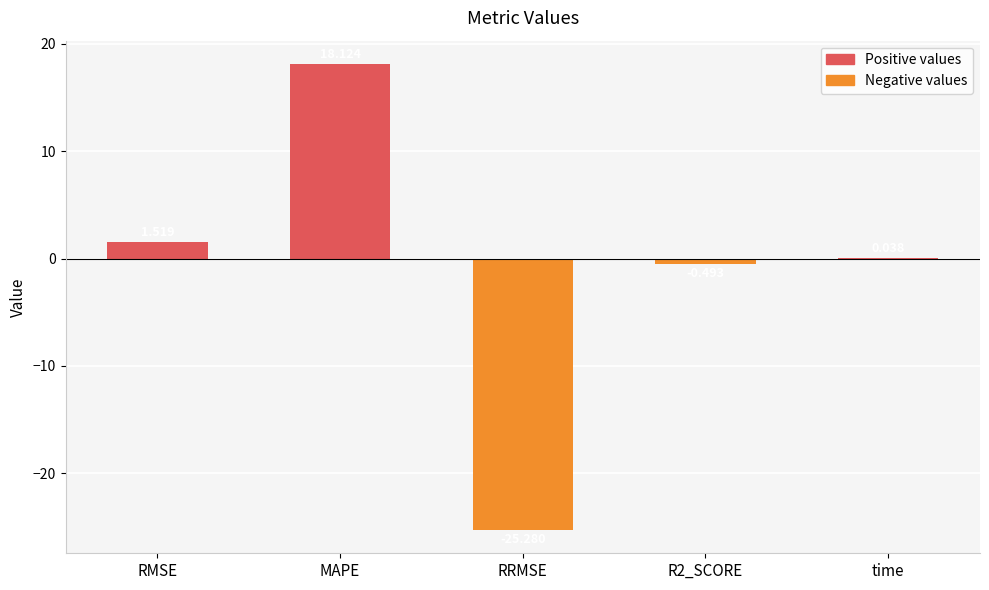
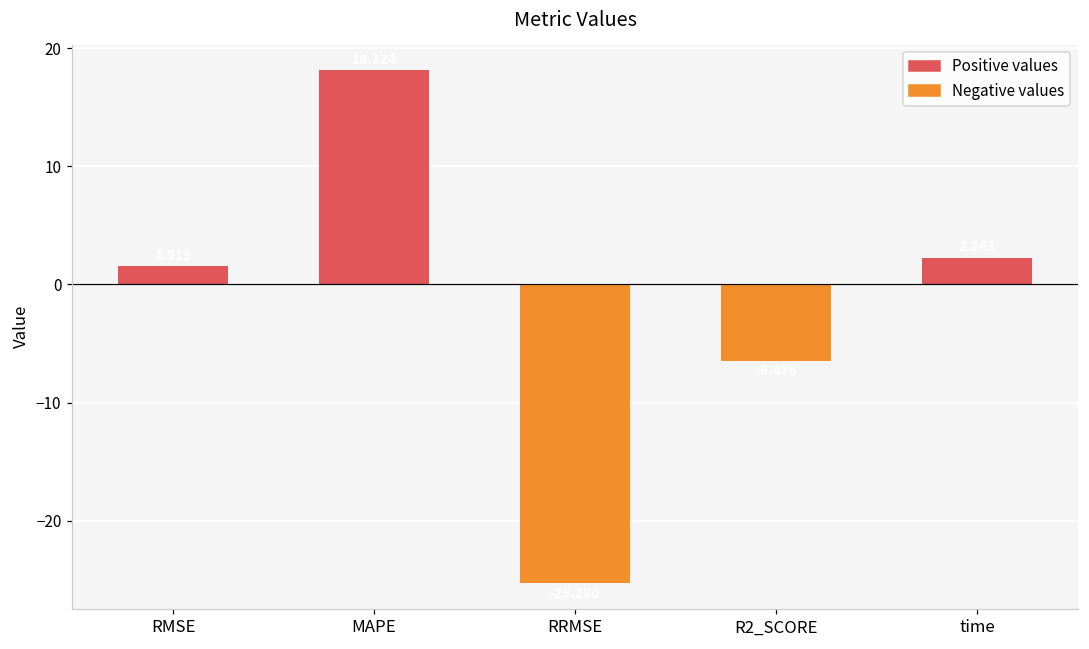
R2_SCORE: -0.5 -> -6.5
time: 0.0 -> 2.2
